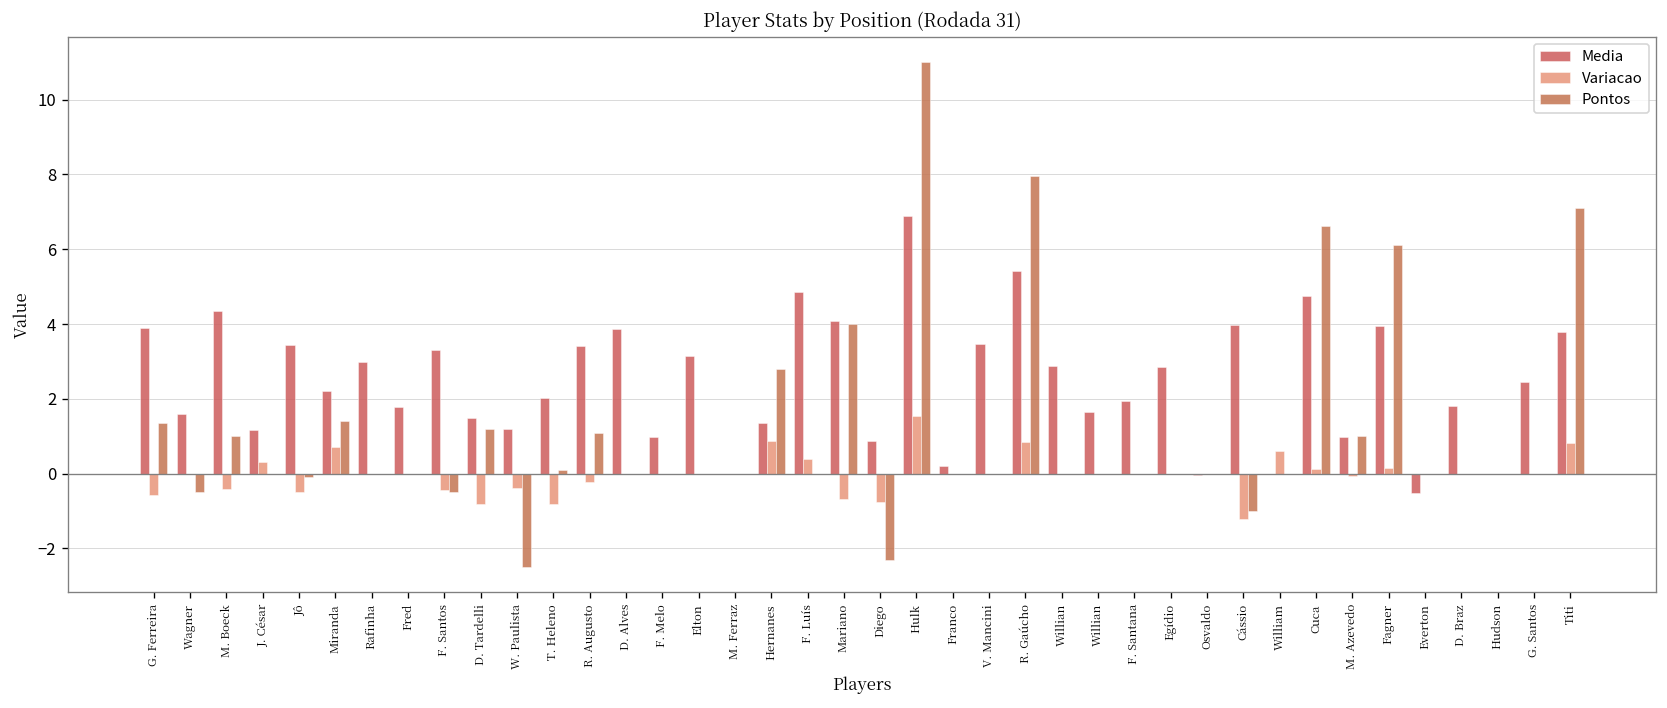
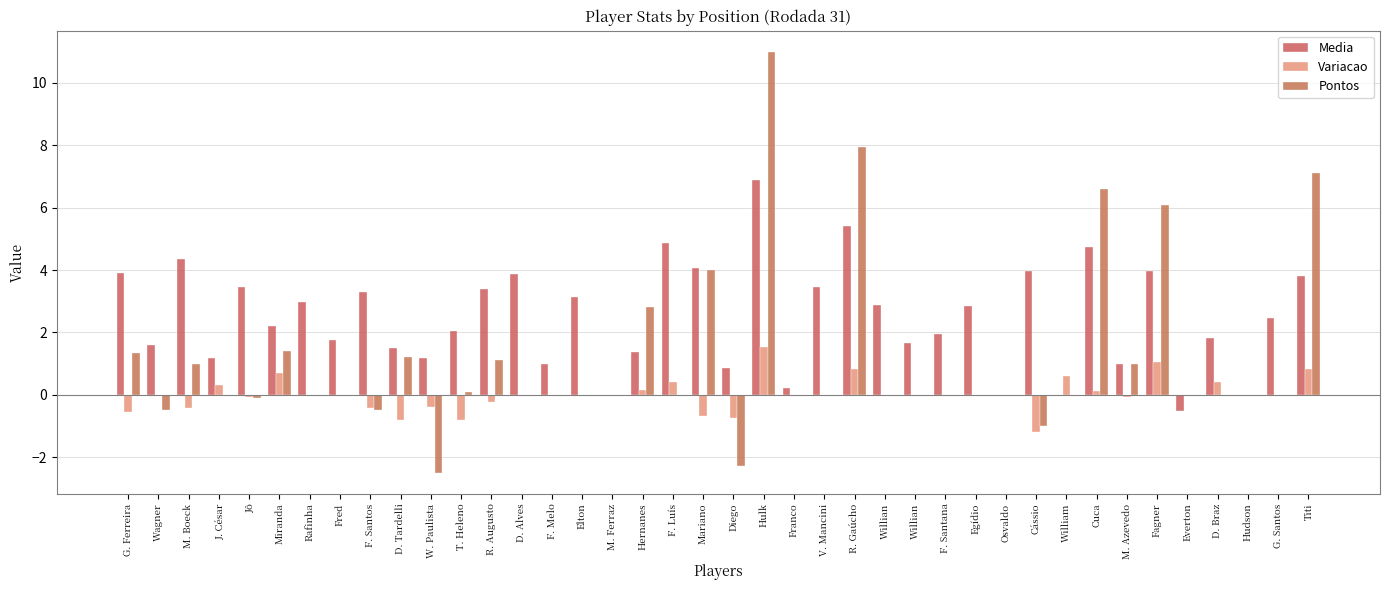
Variacao, Jô: -0.5 -> -0.1
Variacao, Hernanes: 0.9 -> 0.2
Variacao, Fagner: 0.2 -> 1.0
Variacao, D. Braz: 0.0 -> 0.4
